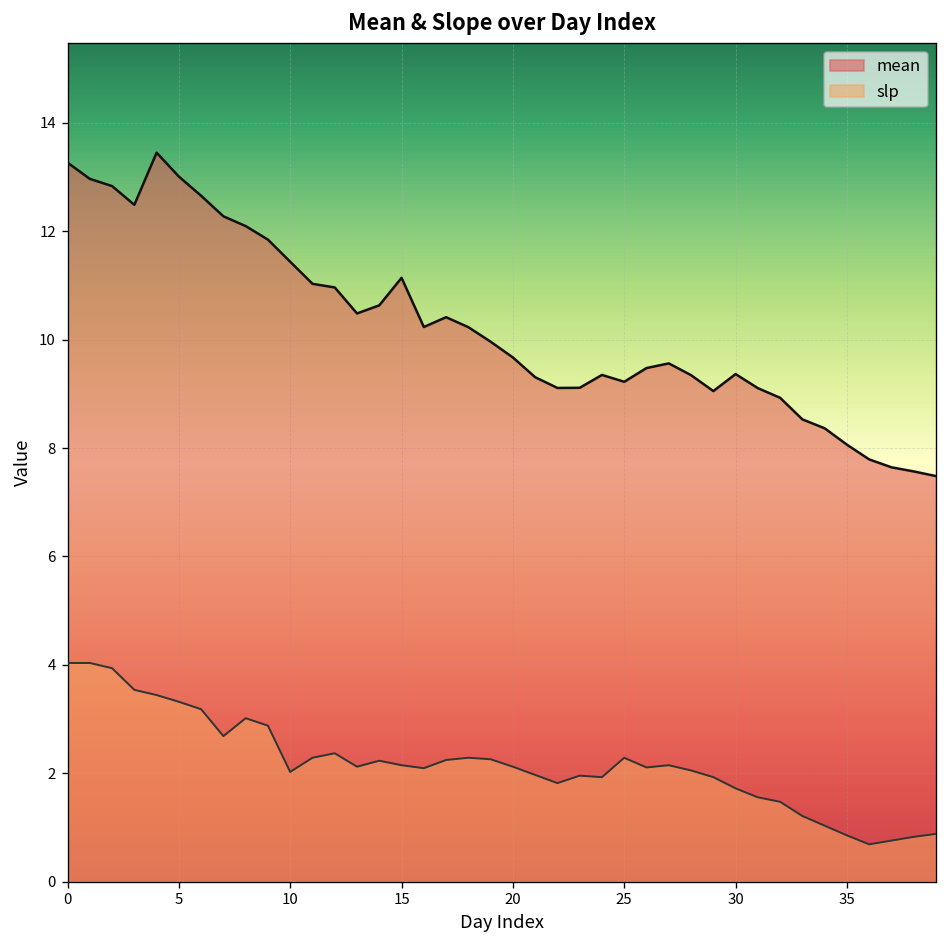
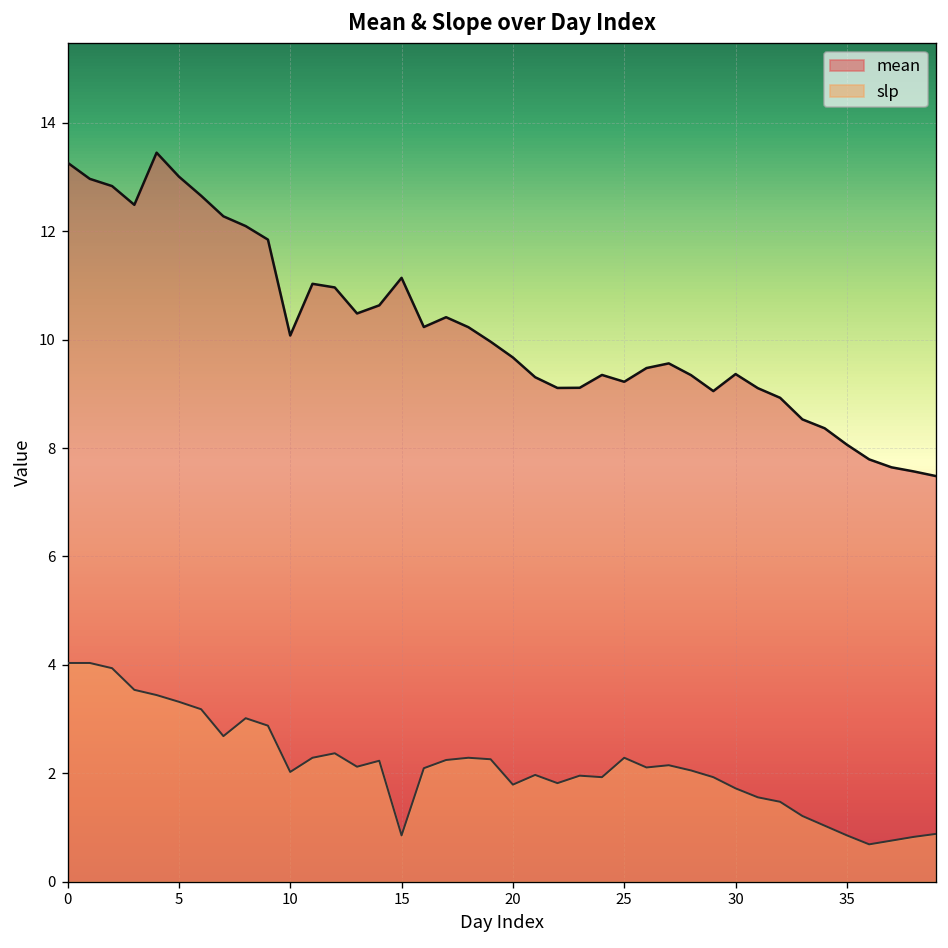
mean, 10: 11.4 -> 10.1
slp, 15: 2.1 -> 0.9
slp, 20: 2.1 -> 1.8
